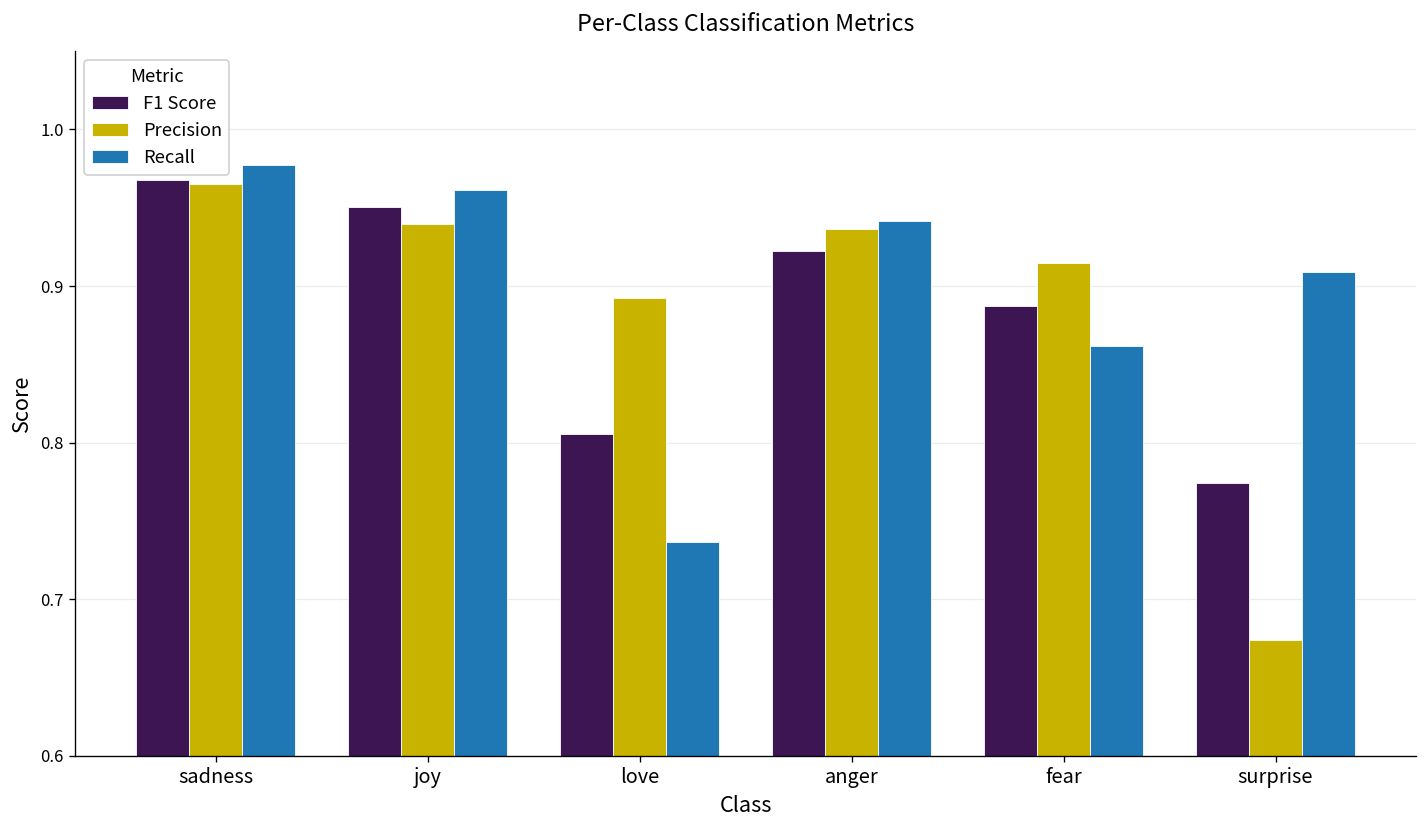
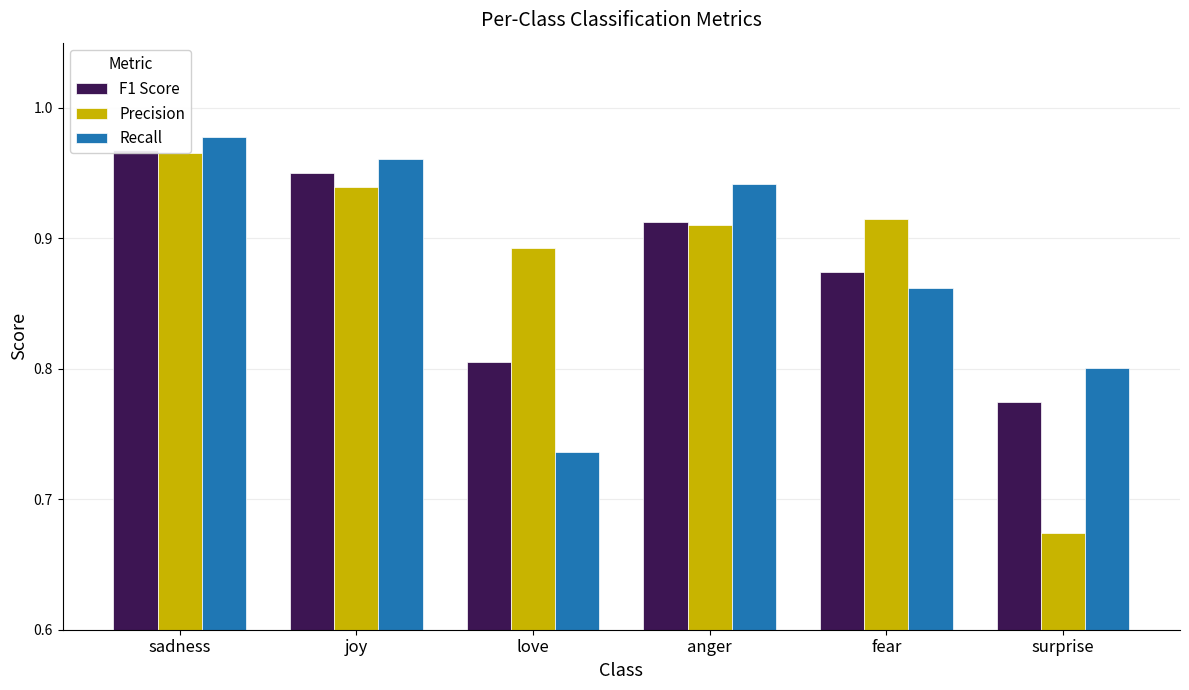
F1 Score, anger: 0.923 -> 0.913
Precision, anger: 0.936 -> 0.911
F1 Score, fear: 0.887 -> 0.874
Recall, surprise: 0.909 -> 0.801
